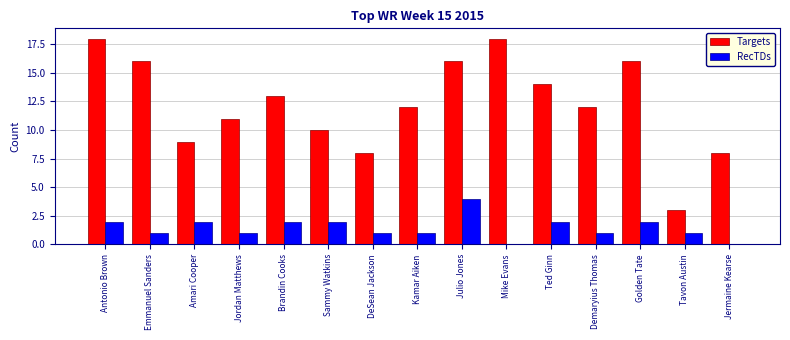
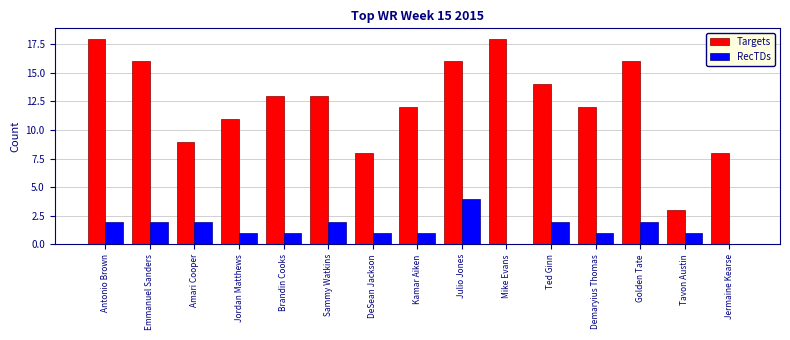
RecTDs, Emmanuel Sanders: 1 -> 2
RecTDs, Brandin Cooks: 2 -> 1
Targets, Sammy Watkins: 10 -> 13
